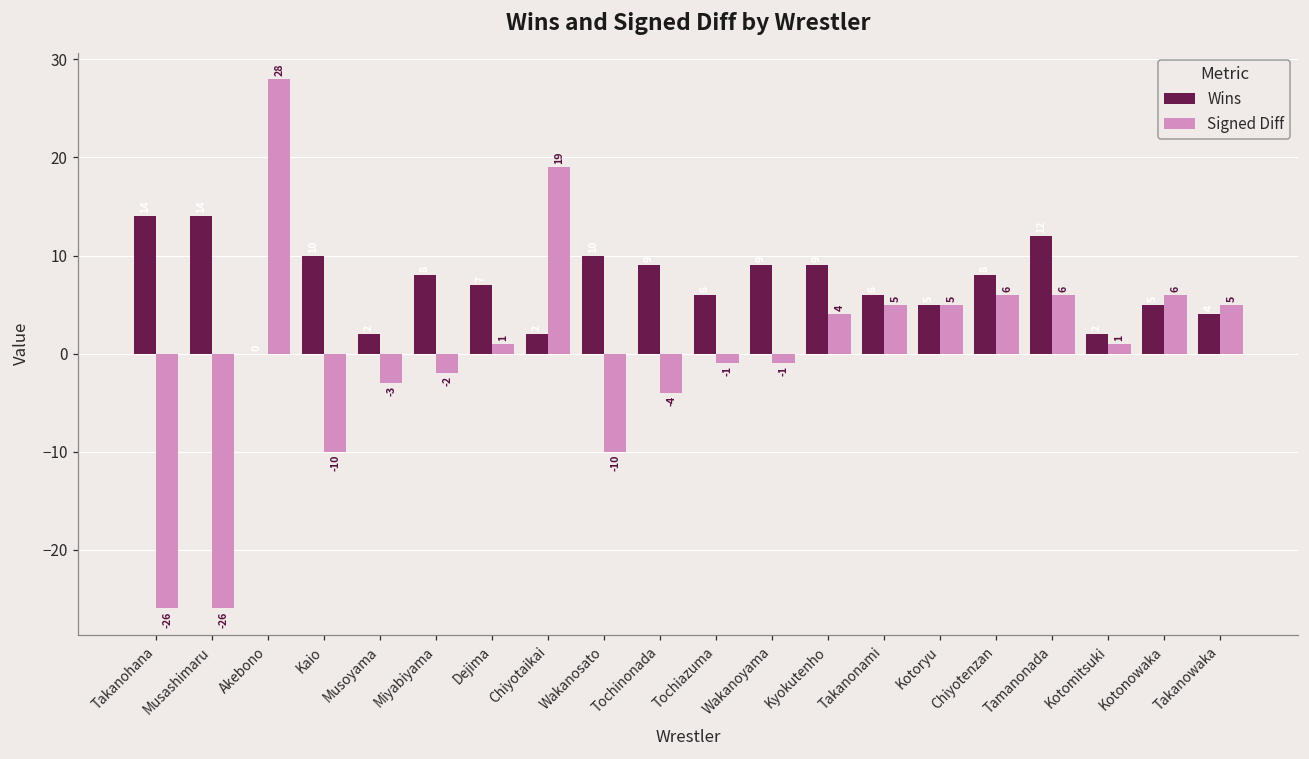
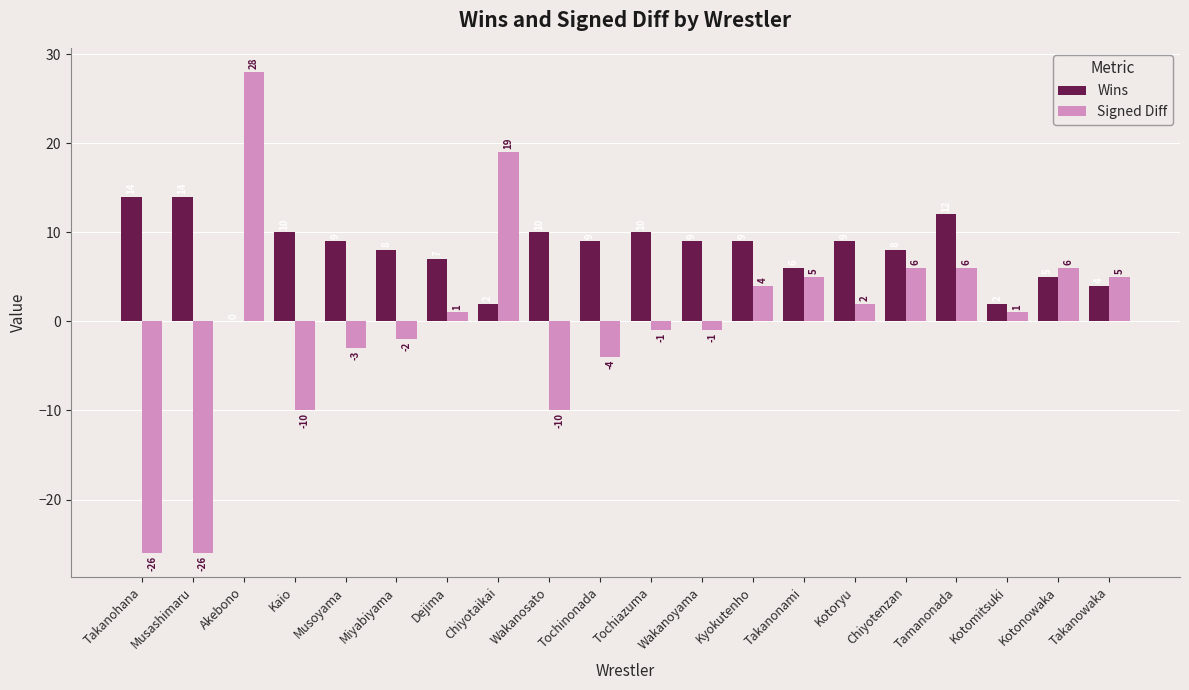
Wins, Musoyama: 2 -> 9
Wins, Tochiazuma: 6 -> 10
Wins, Kotoryu: 5 -> 9
Signed Diff, Kotoryu: 5 -> 2
